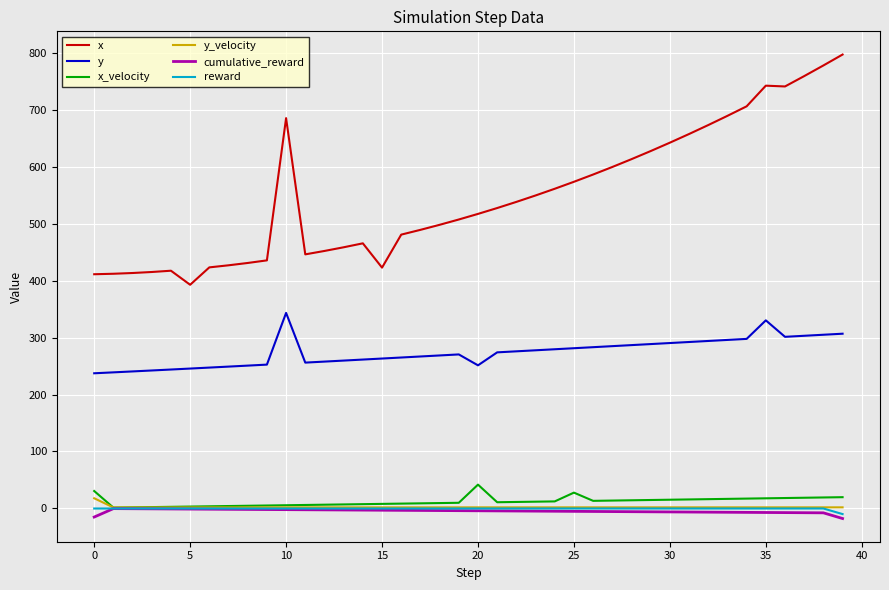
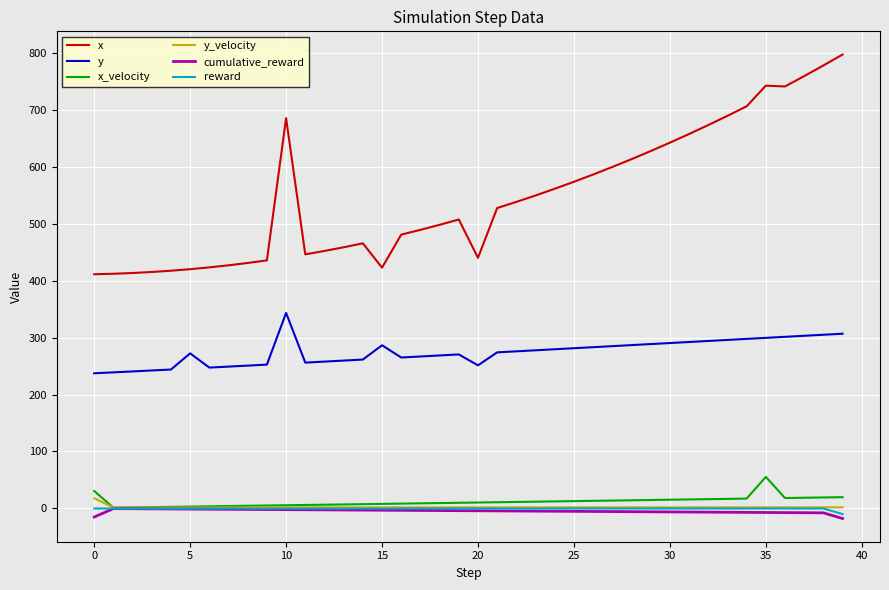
x, 5: 390 -> 420
y, 5: 250 -> 270
y, 15: 260 -> 290
x, 20: 520 -> 440
x_velocity, 20: 40 -> 10
x_velocity, 25: 30 -> 10
y, 35: 330 -> 300
x_velocity, 35: 20 -> 60
